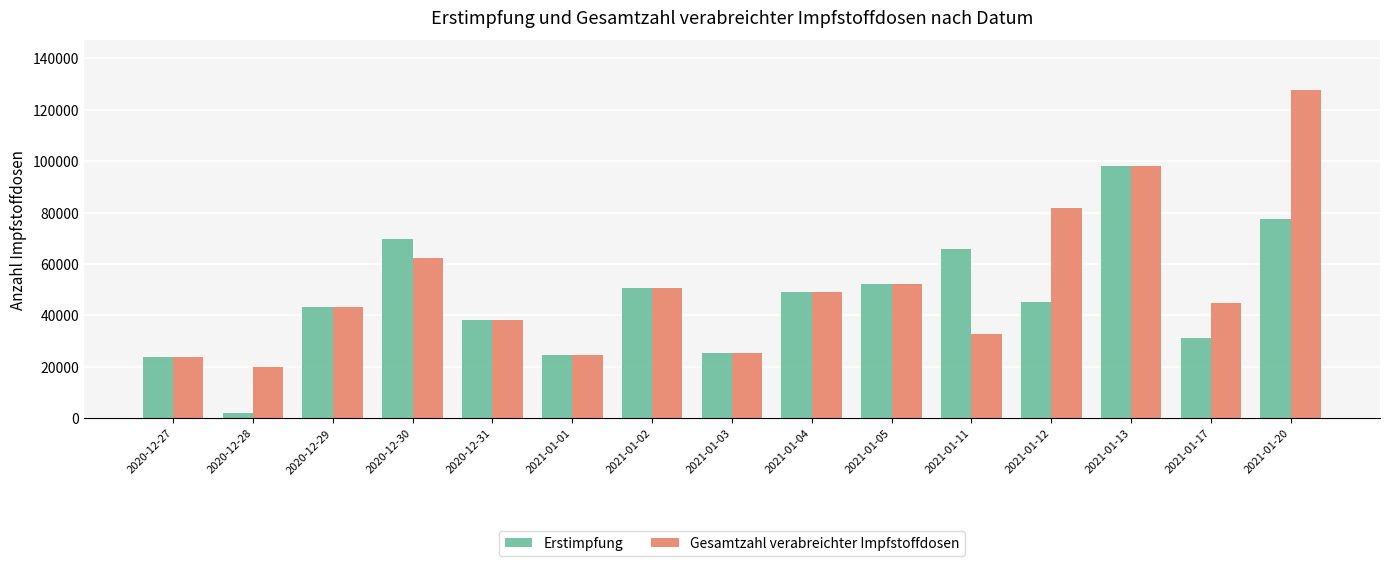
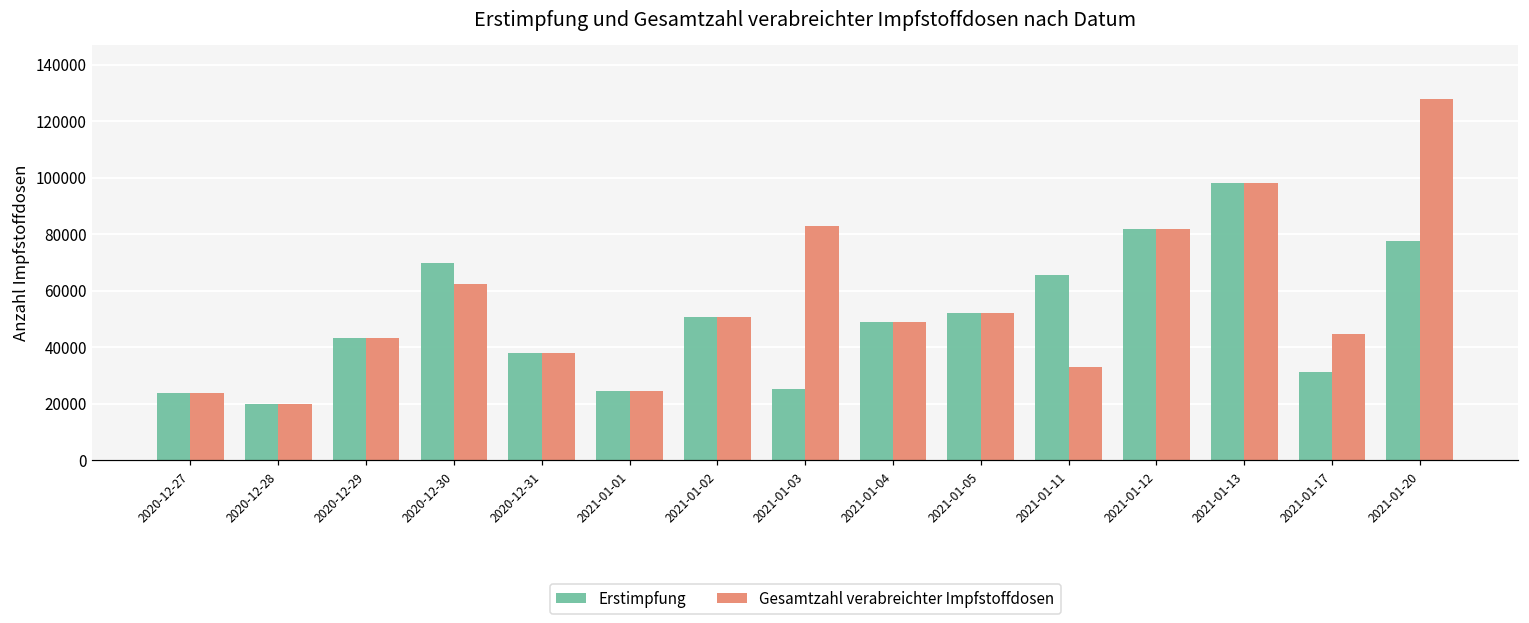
Erstimpfung, 2020-12-28: 2000 -> 20000
Gesamtzahl verabreichter Impfstoffdosen, 2021-01-03: 25000 -> 83000
Erstimpfung, 2021-01-12: 45000 -> 82000
